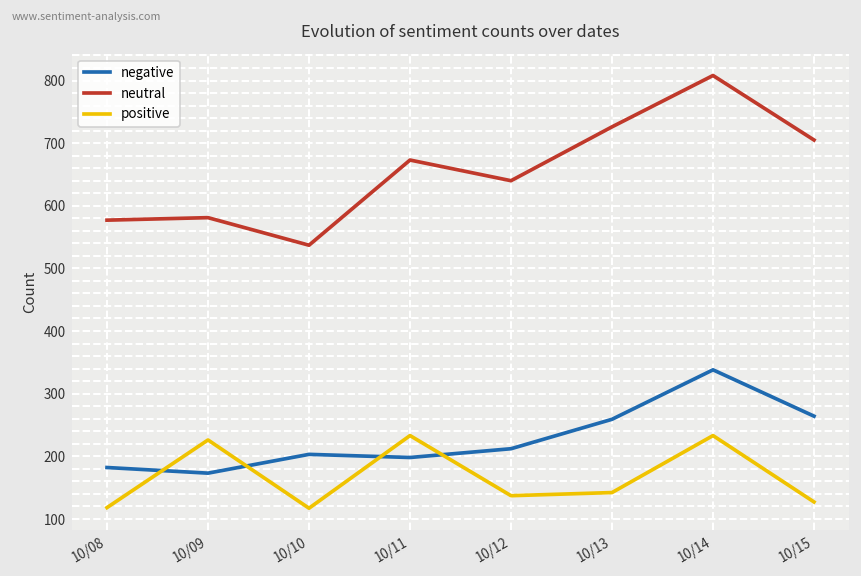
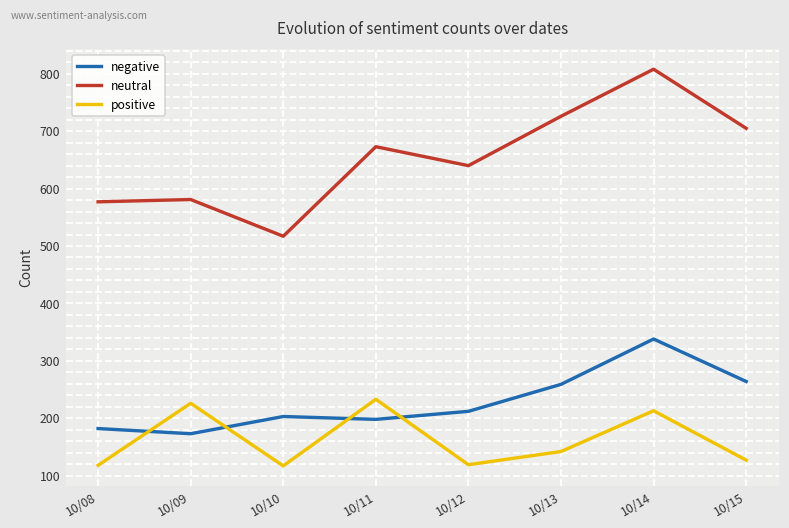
neutral, 10/10: 540 -> 520
positive, 10/12: 140 -> 120
positive, 10/14: 230 -> 210
